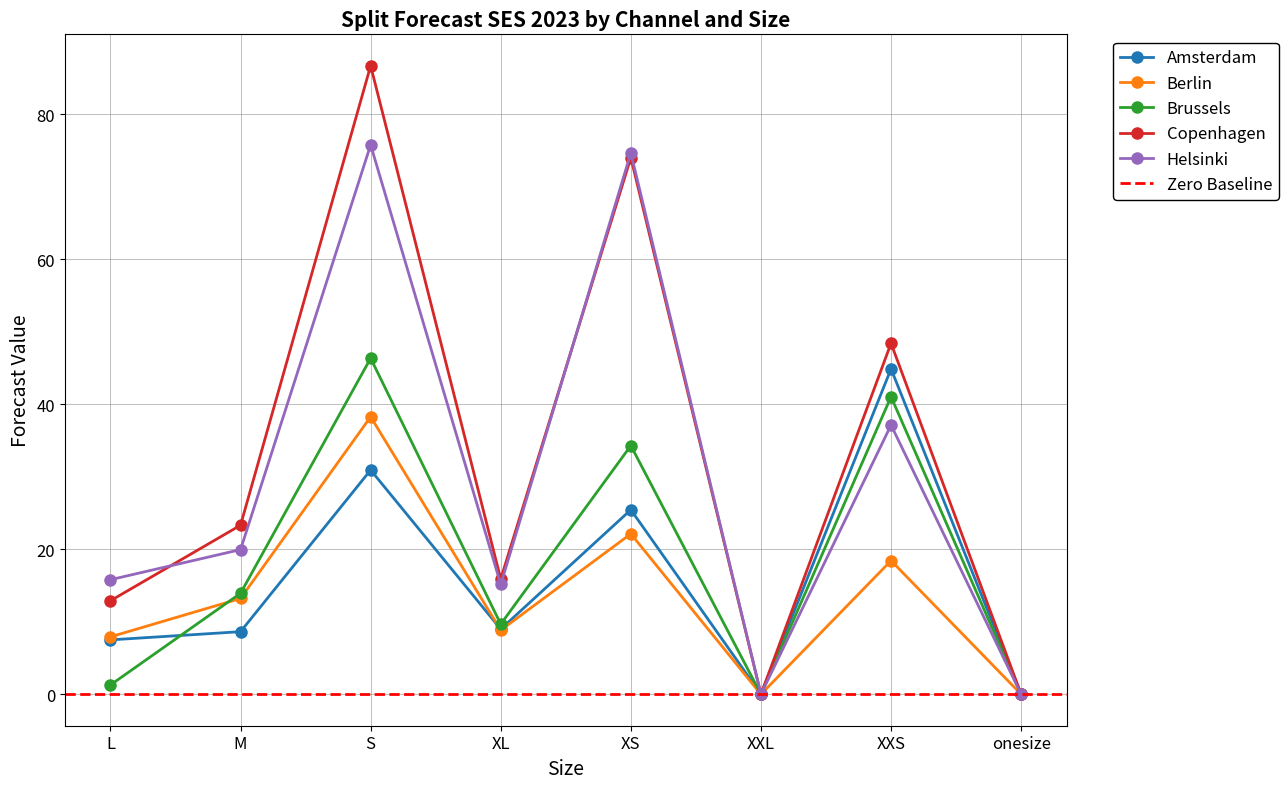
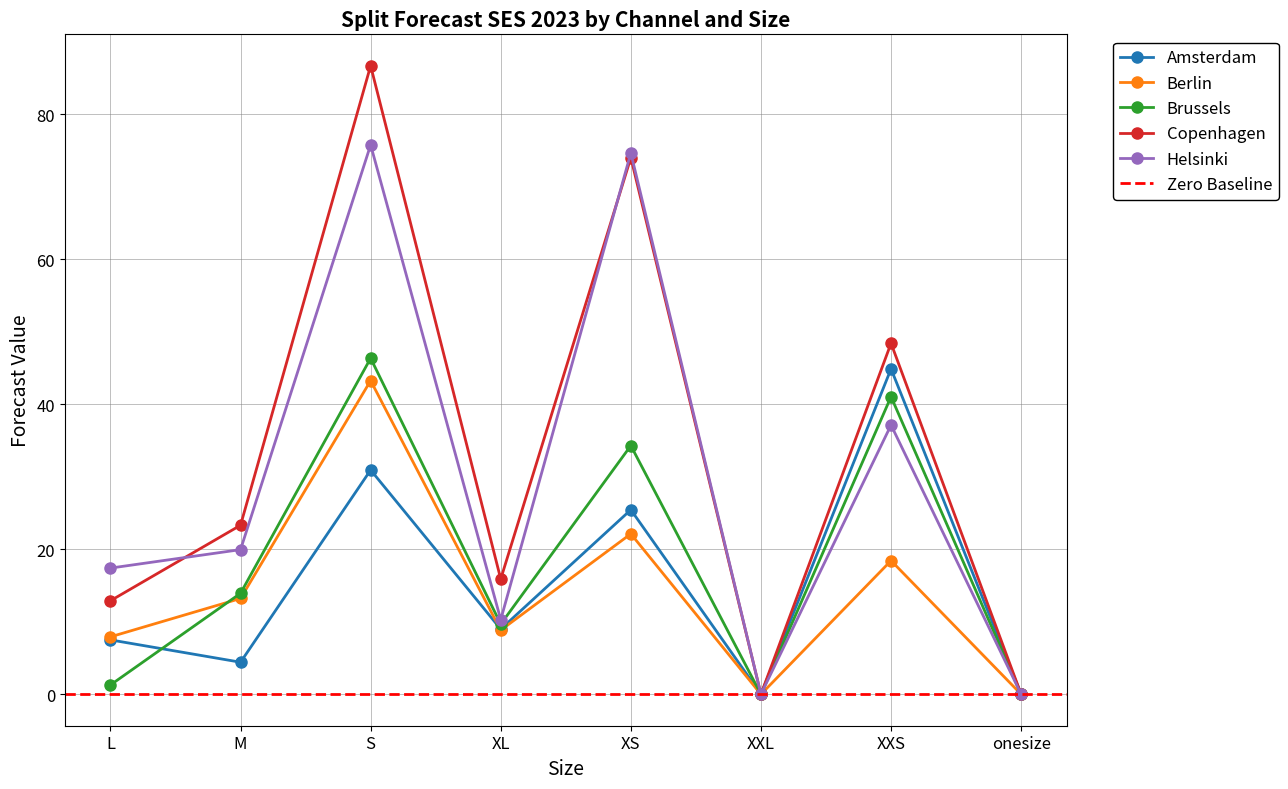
Helsinki, L: 16 -> 17
Amsterdam, M: 9 -> 4
Berlin, S: 38 -> 43
Helsinki, XL: 15 -> 10
